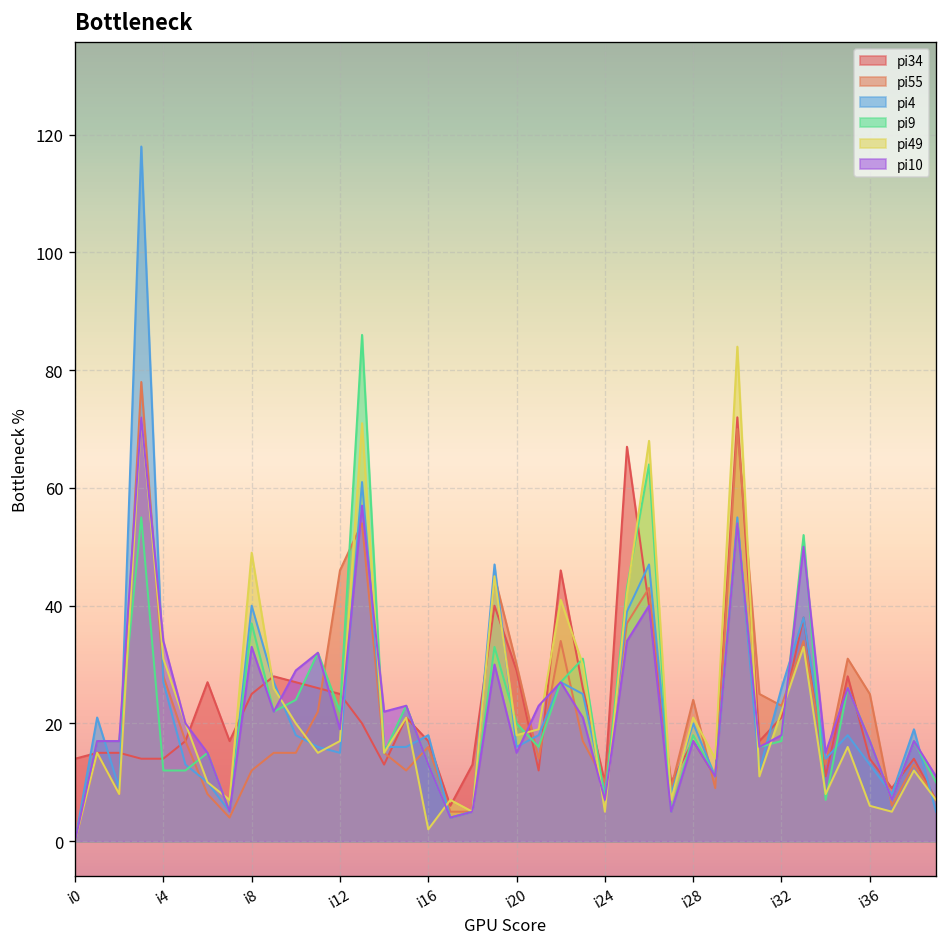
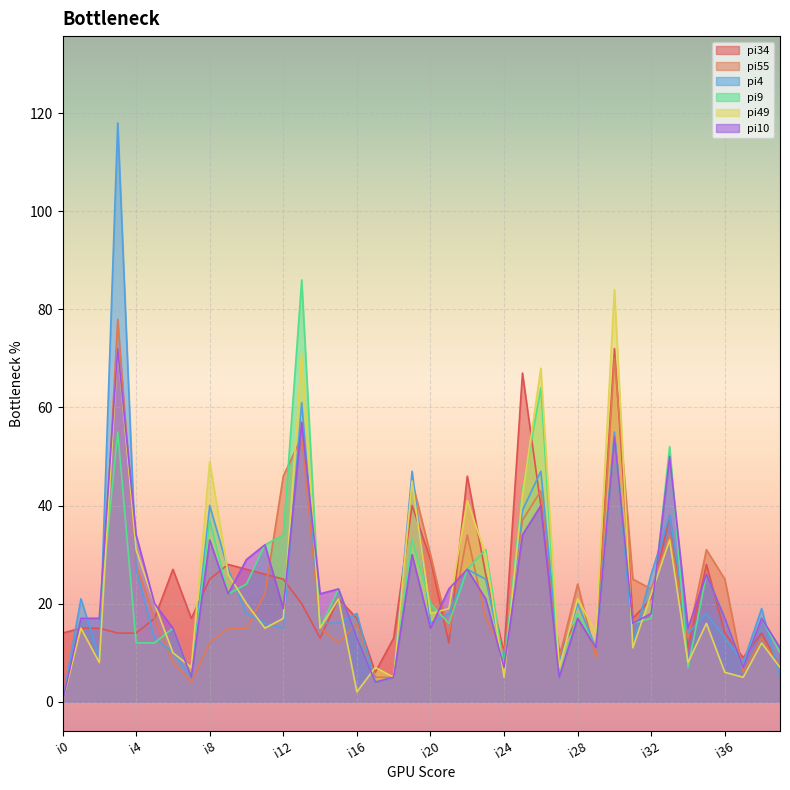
pi9, i12: 22 -> 34
